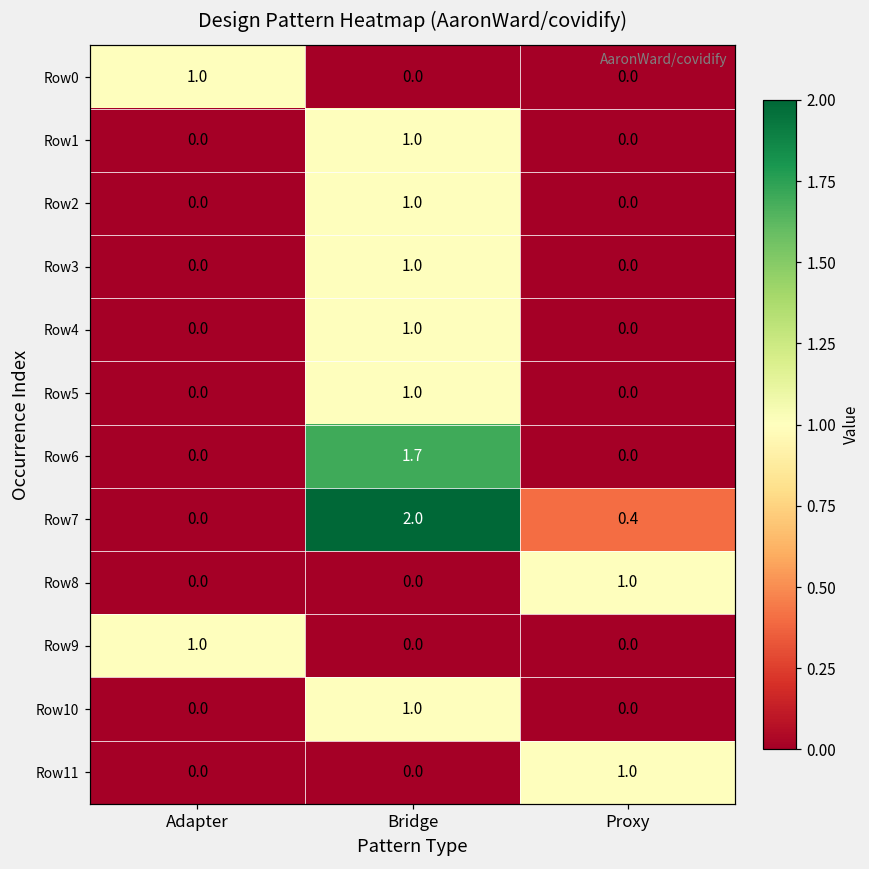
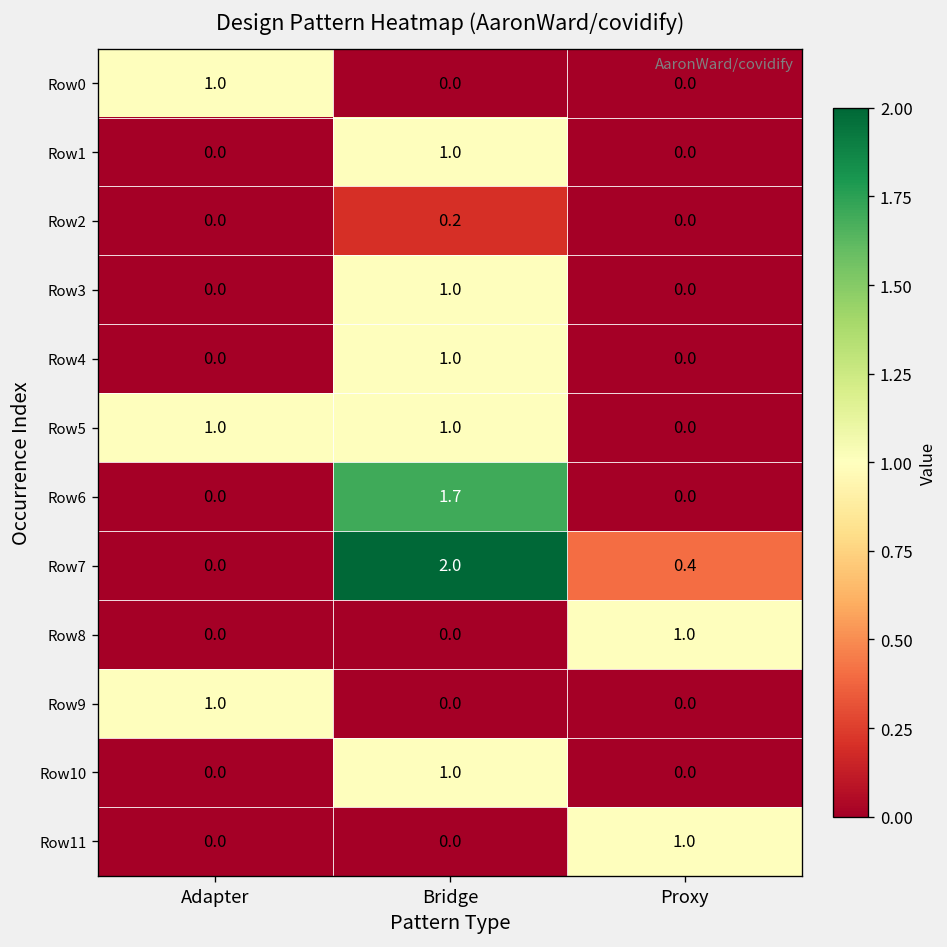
Row2, Bridge: 1.0 -> 0.2
Row5, Adapter: 0.0 -> 1.0
